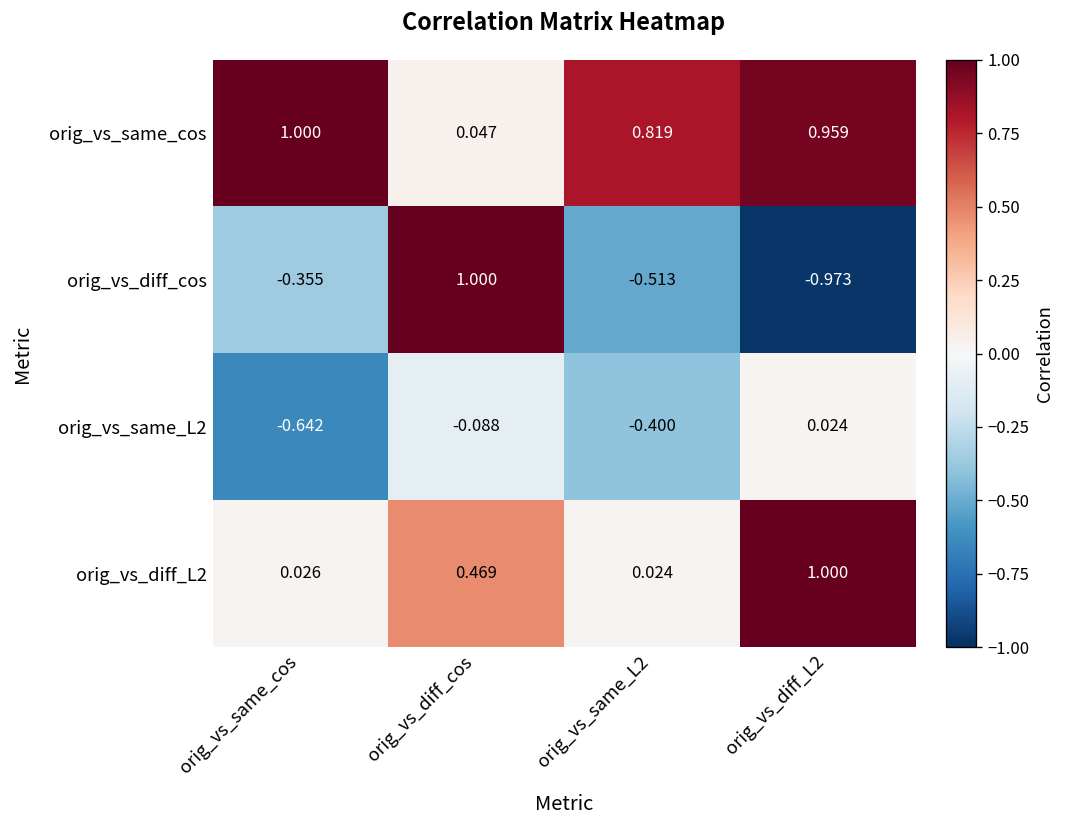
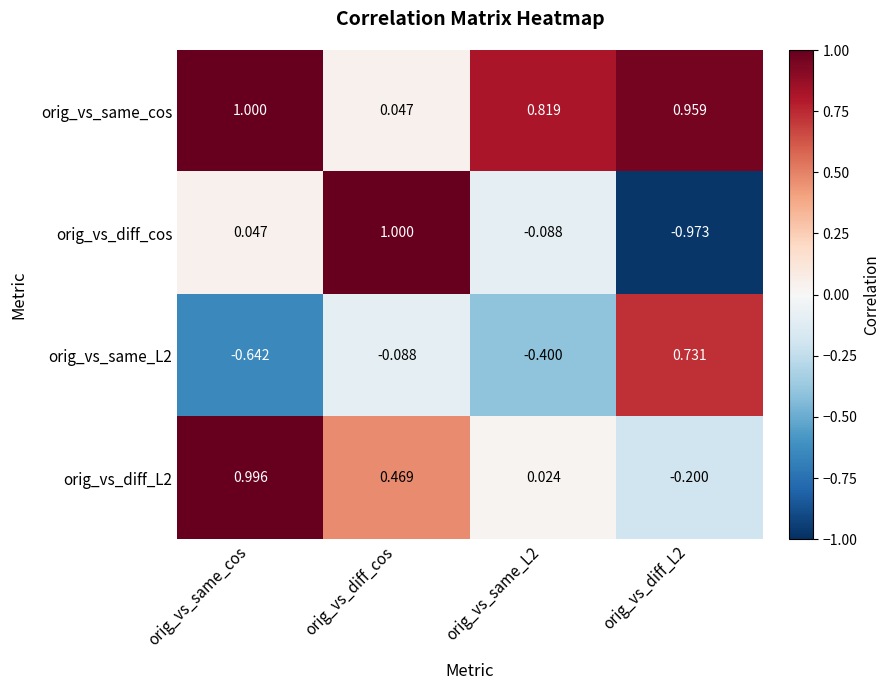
orig_vs_diff_cos, orig_vs_same_cos: -0.355 -> 0.047
orig_vs_diff_cos, orig_vs_same_L2: -0.513 -> -0.088
orig_vs_same_L2, orig_vs_diff_L2: 0.024 -> 0.731
orig_vs_diff_L2, orig_vs_same_cos: 0.026 -> 0.996
orig_vs_diff_L2, orig_vs_diff_L2: 1.000 -> -0.200
